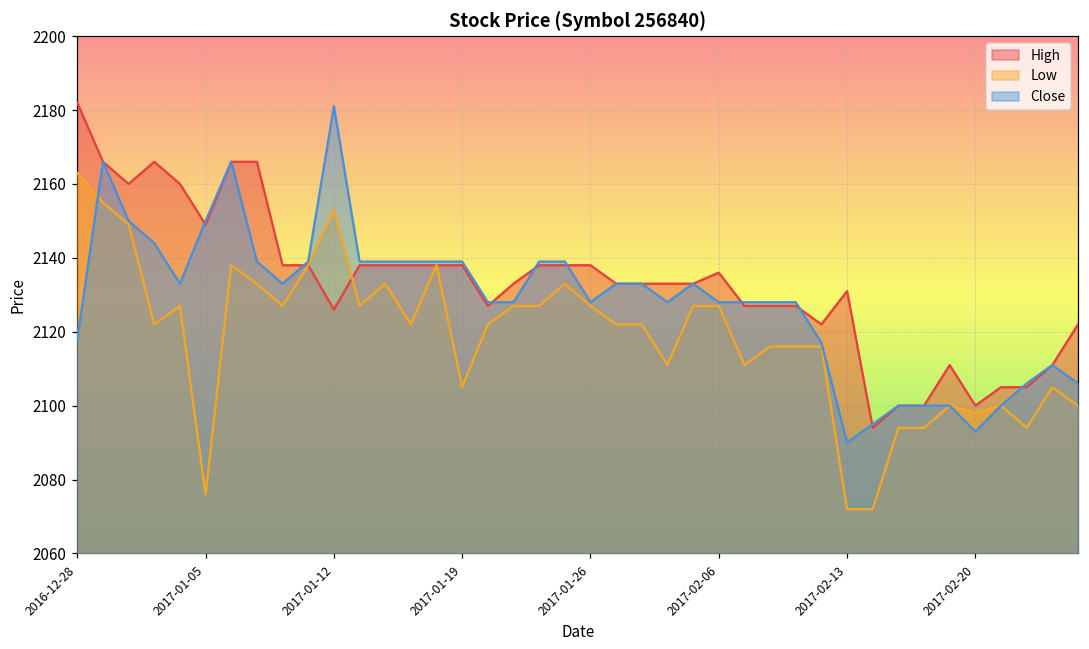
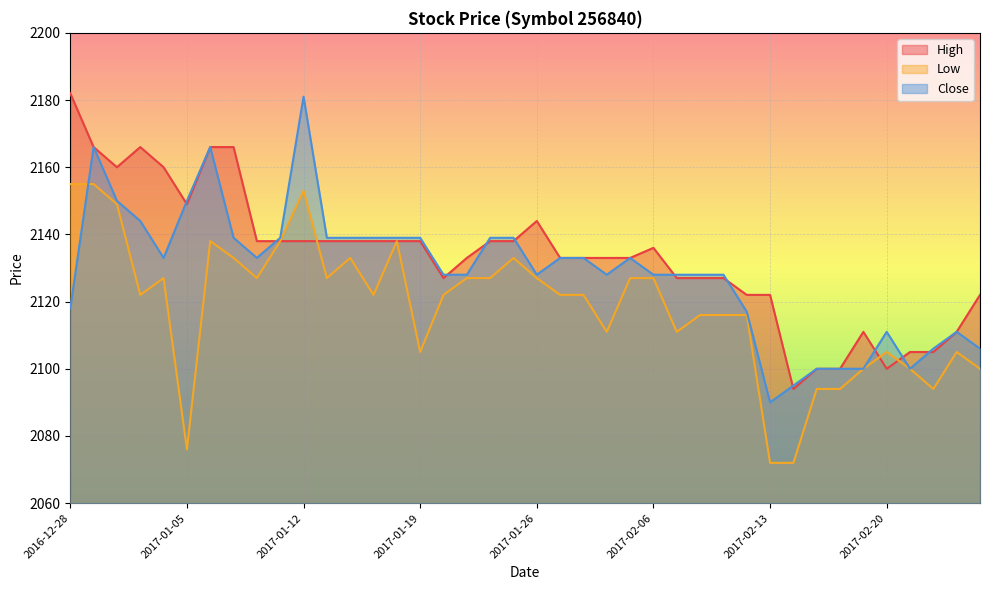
Low, 2016-12-28: 2163 -> 2155
High, 2017-01-12: 2126 -> 2138
High, 2017-01-26: 2138 -> 2144
High, 2017-02-13: 2131 -> 2122
Low, 2017-02-20: 2098 -> 2105
Close, 2017-02-20: 2093 -> 2111
